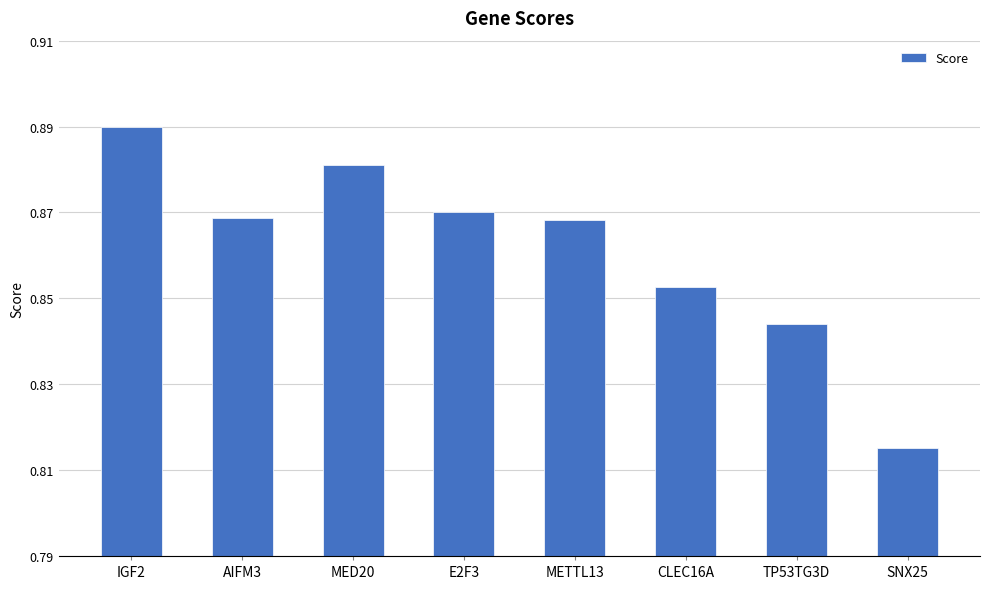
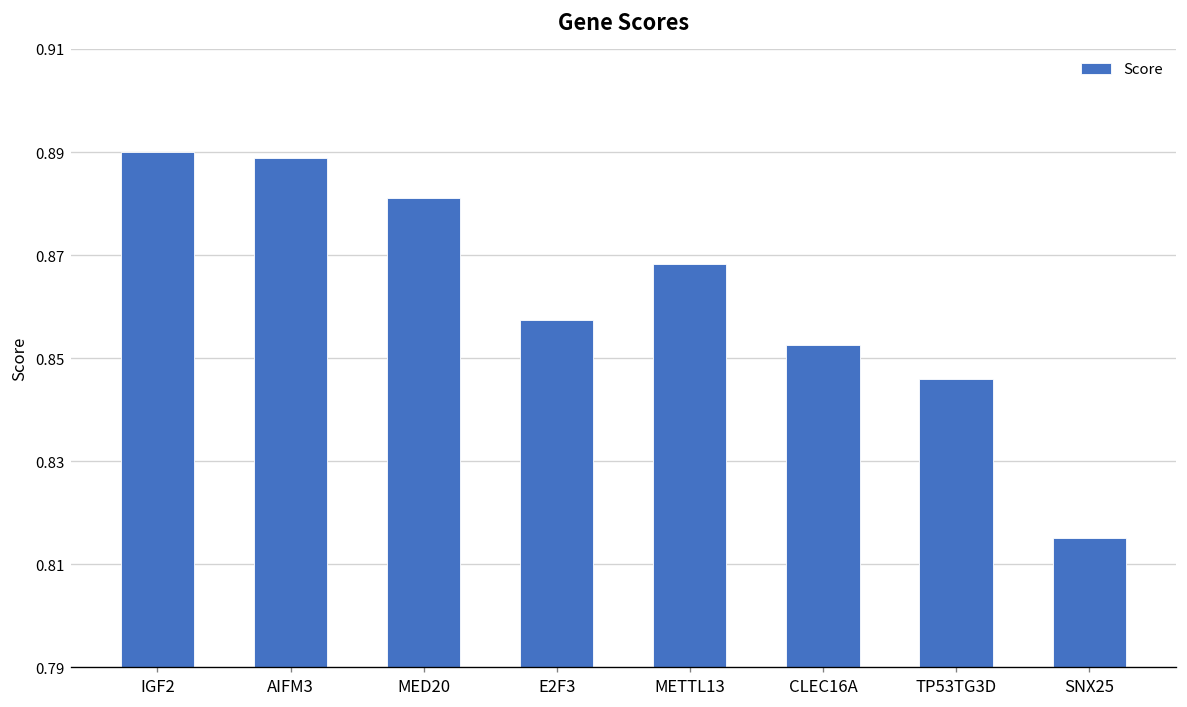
AIFM3: 0.869 -> 0.889
E2F3: 0.870 -> 0.857
TP53TG3D: 0.844 -> 0.846
